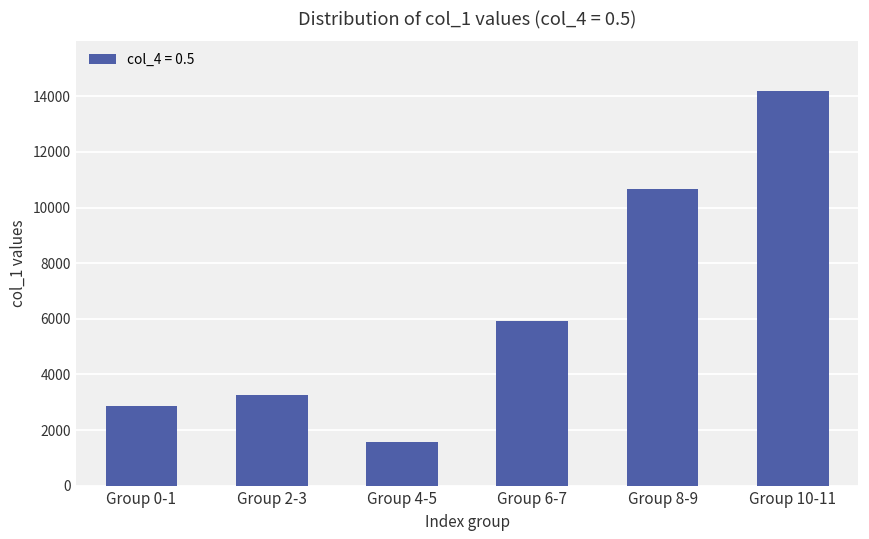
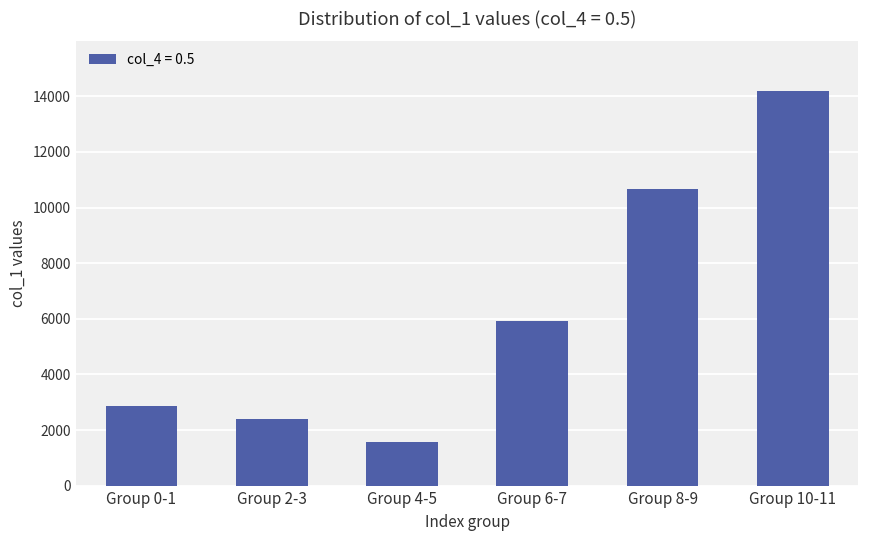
Group 2-3: 3300 -> 2400
